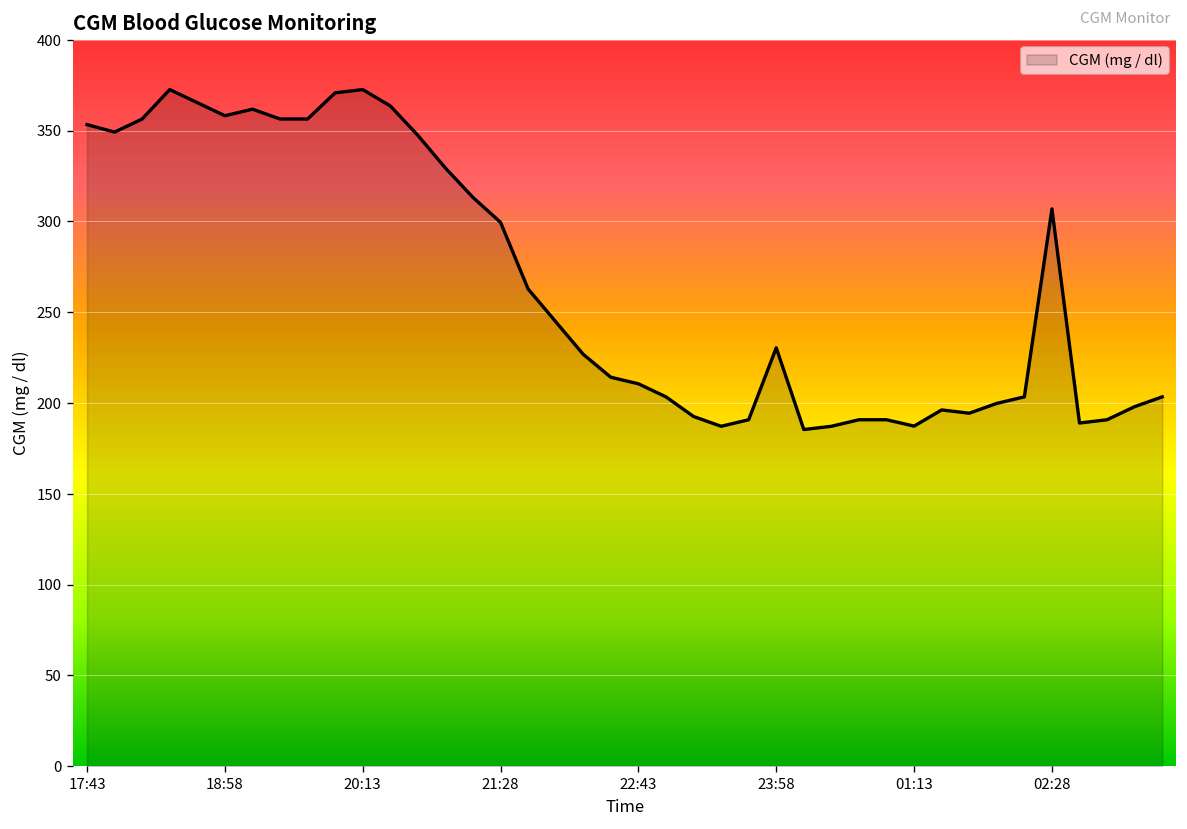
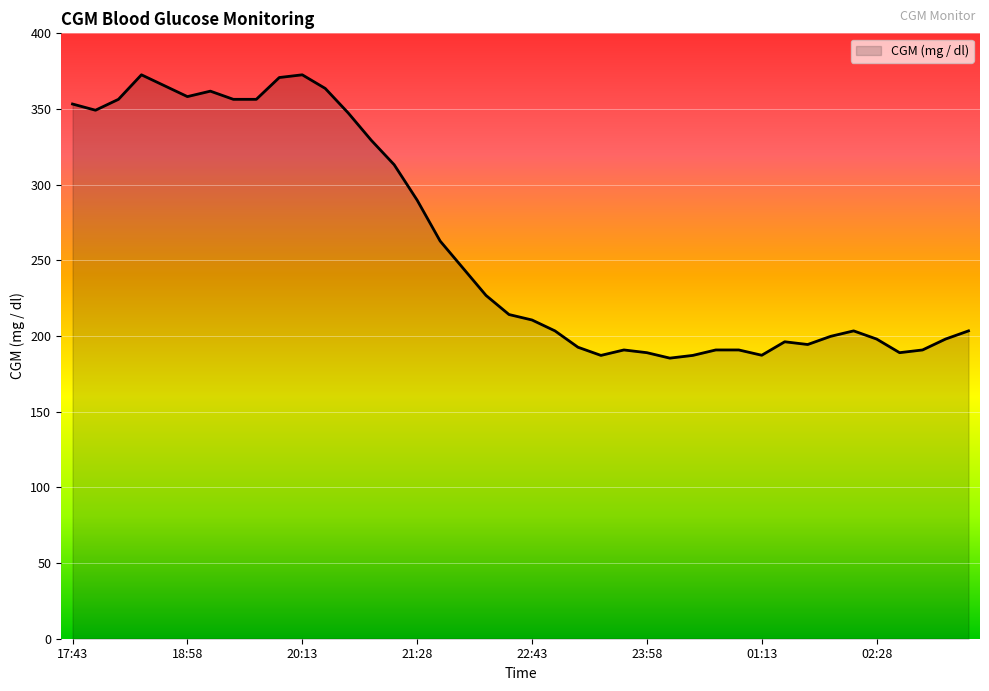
21:28: 300 -> 290
23:58: 230 -> 189
02:28: 307 -> 198
